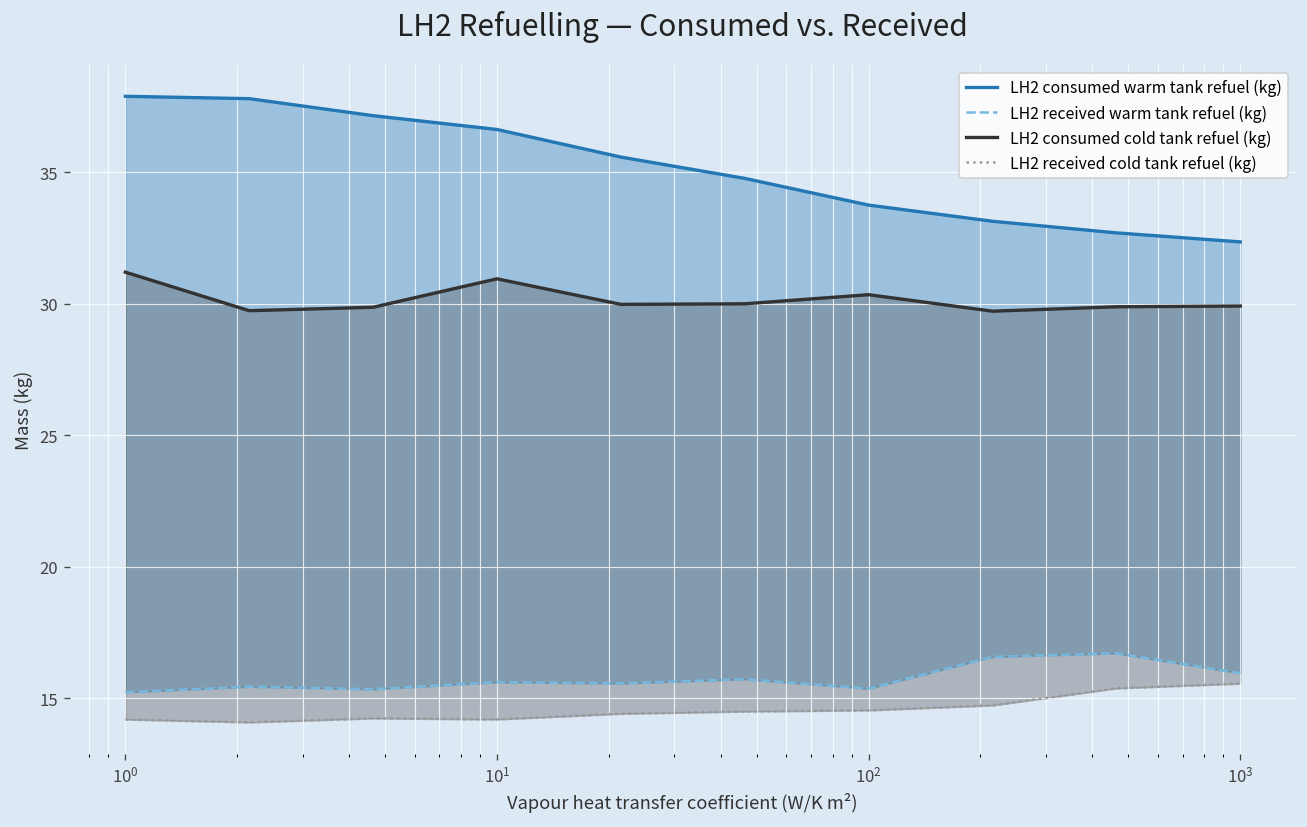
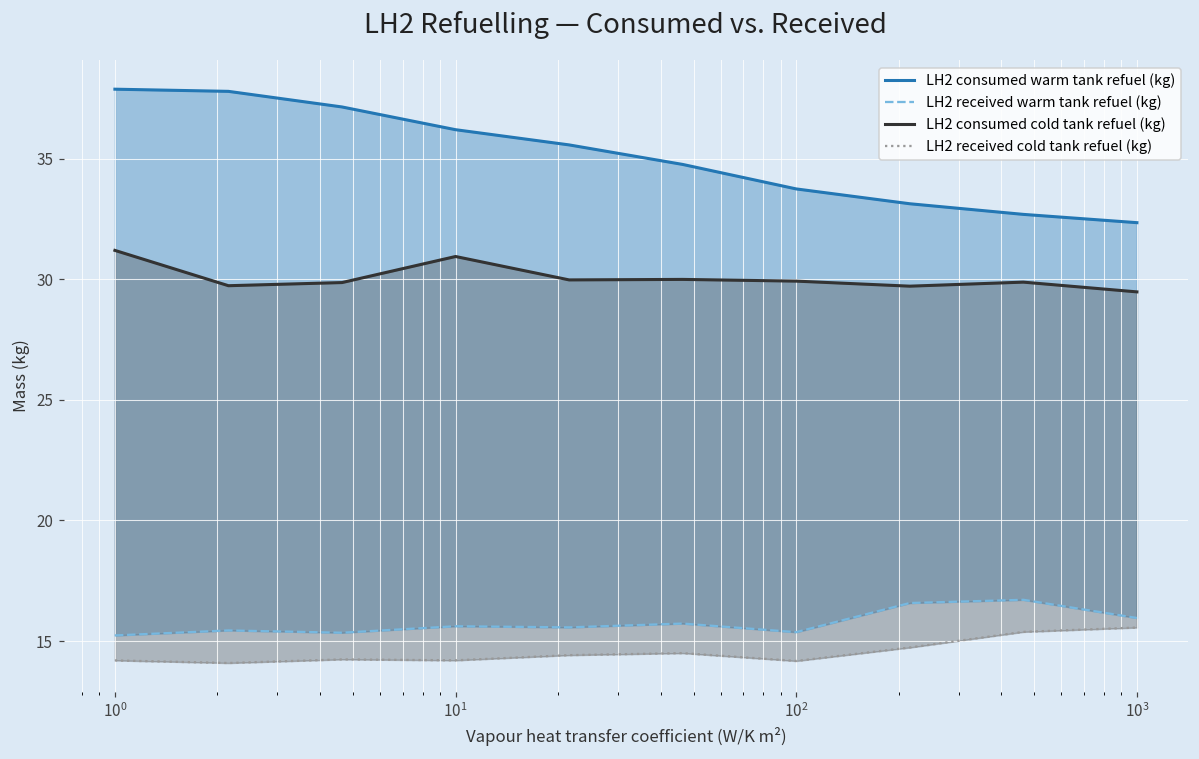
LH2 consumed warm tank refuel (kg), 10^1: 36.6 -> 36.2
LH2 consumed cold tank refuel (kg), 10^2: 30.3 -> 29.9
LH2 received cold tank refuel (kg), 10^2: 14.5 -> 14.2
LH2 consumed cold tank refuel (kg), 10^3: 29.9 -> 29.5
